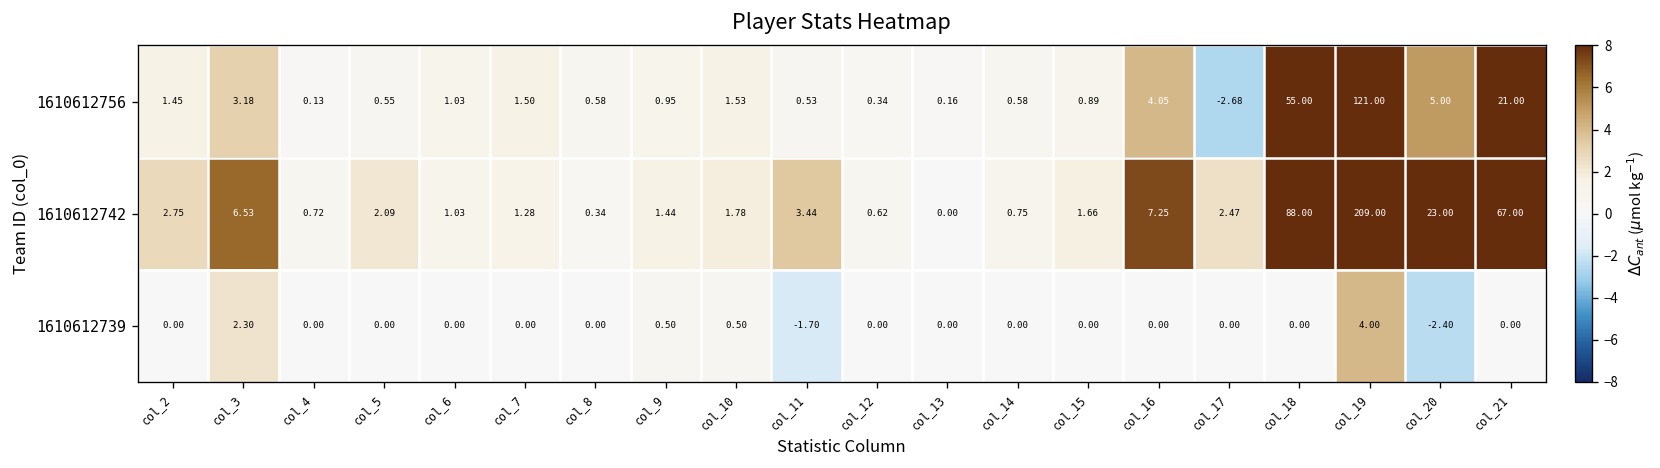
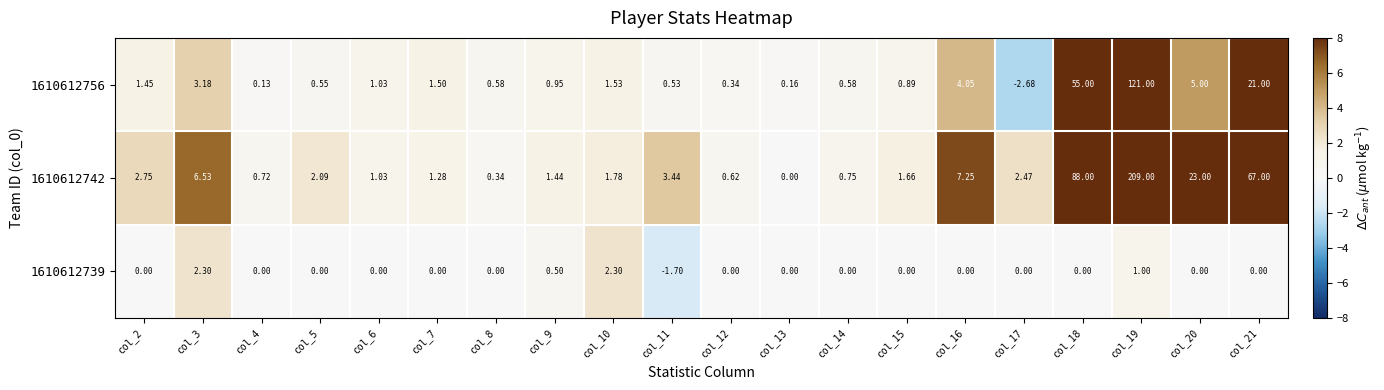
1610612739, col_10: 0.50 -> 2.30
1610612739, col_19: 4.00 -> 1.00
1610612739, col_20: -2.40 -> 0.00
